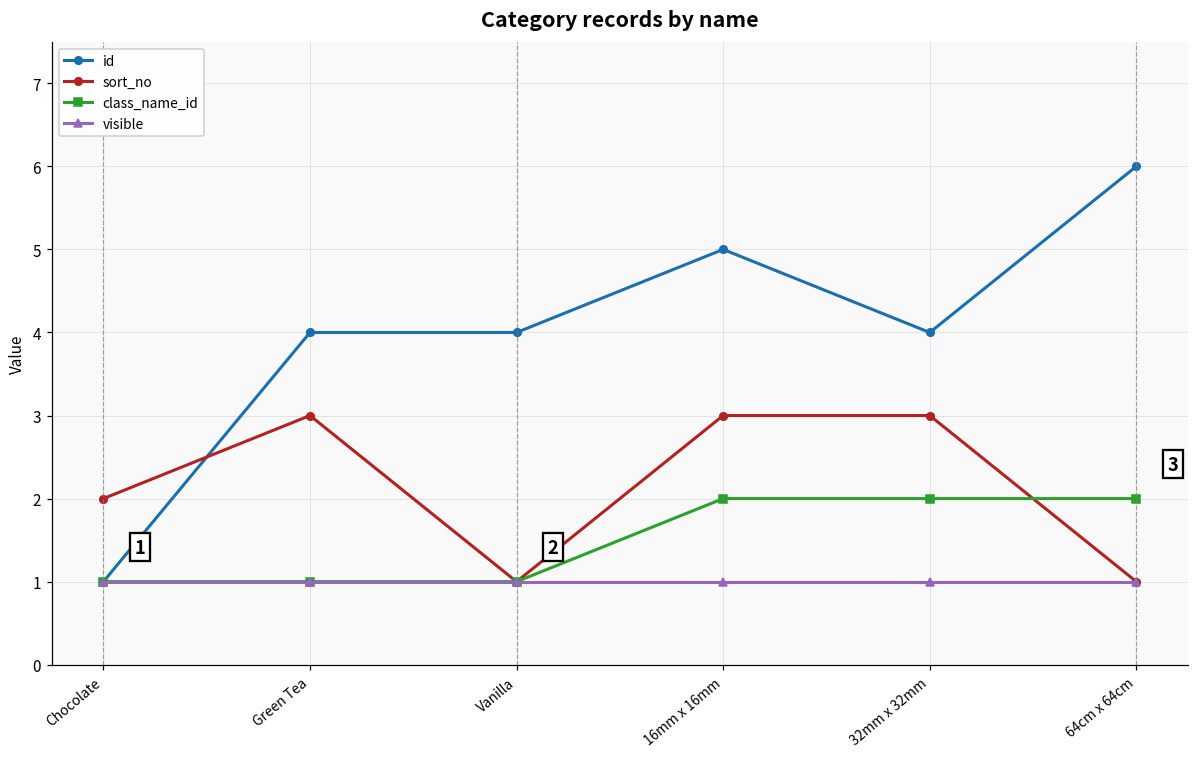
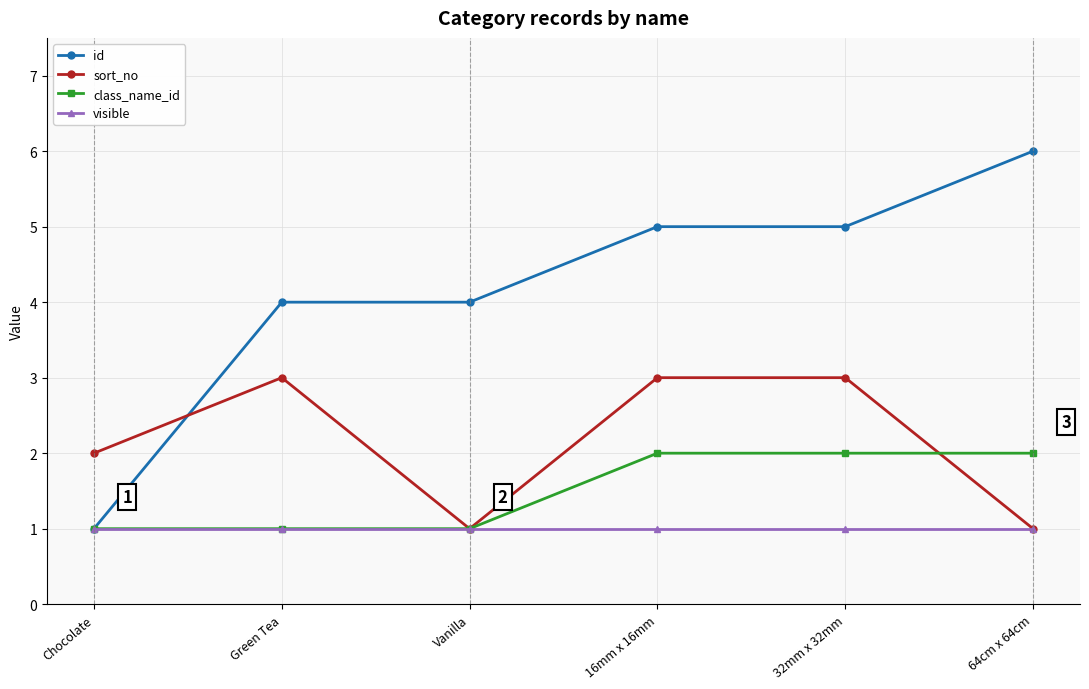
id, 32mm x 32mm: 4 -> 5
